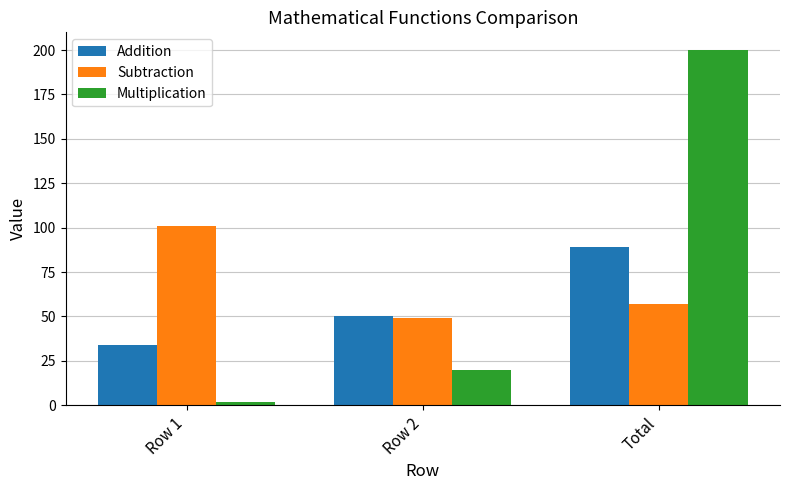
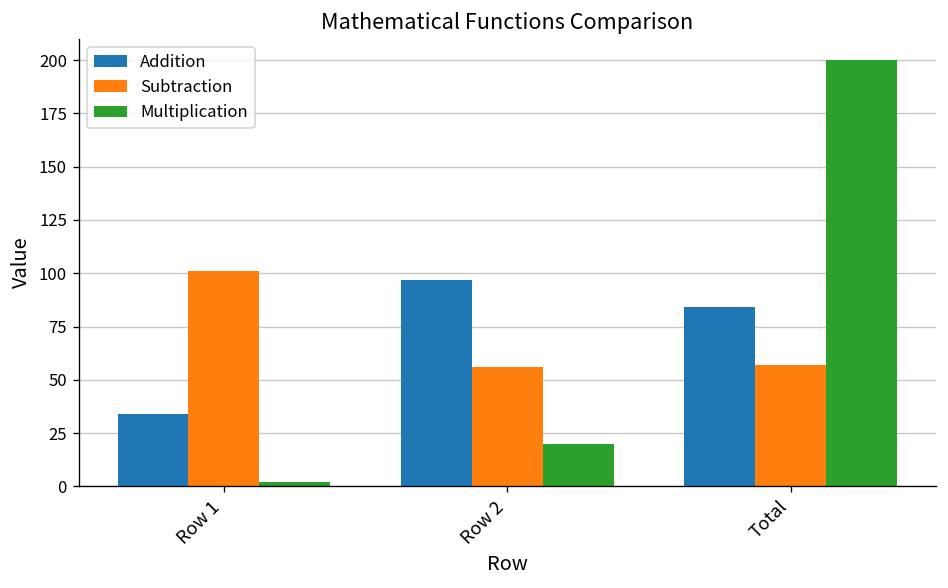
Addition, Row 2: 50 -> 97
Subtraction, Row 2: 49 -> 56
Addition, Total: 89 -> 84
